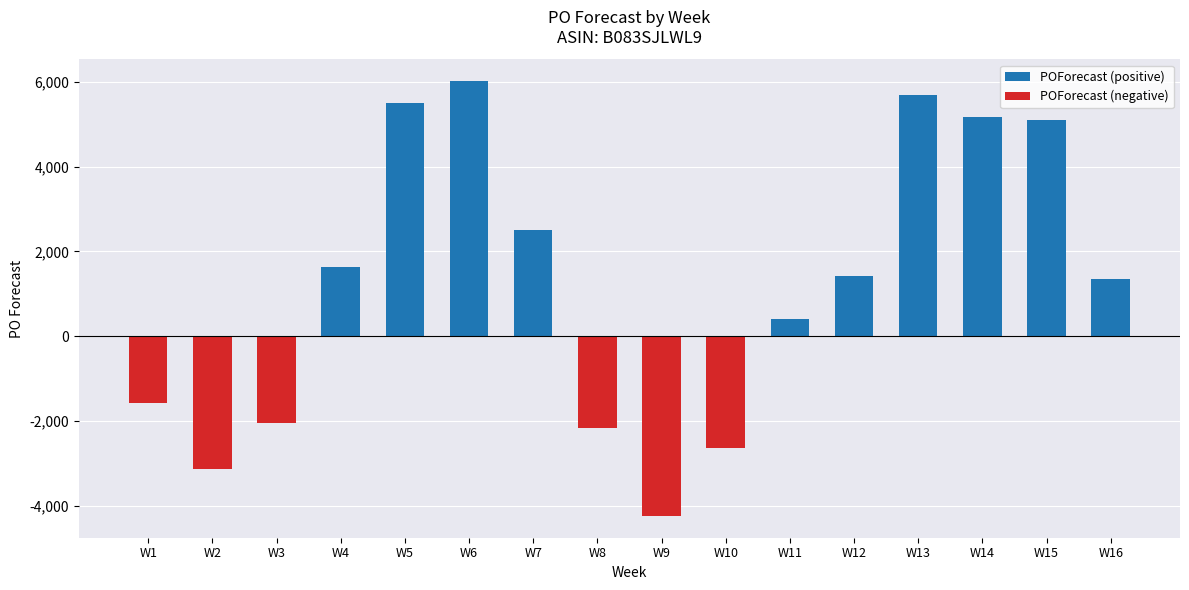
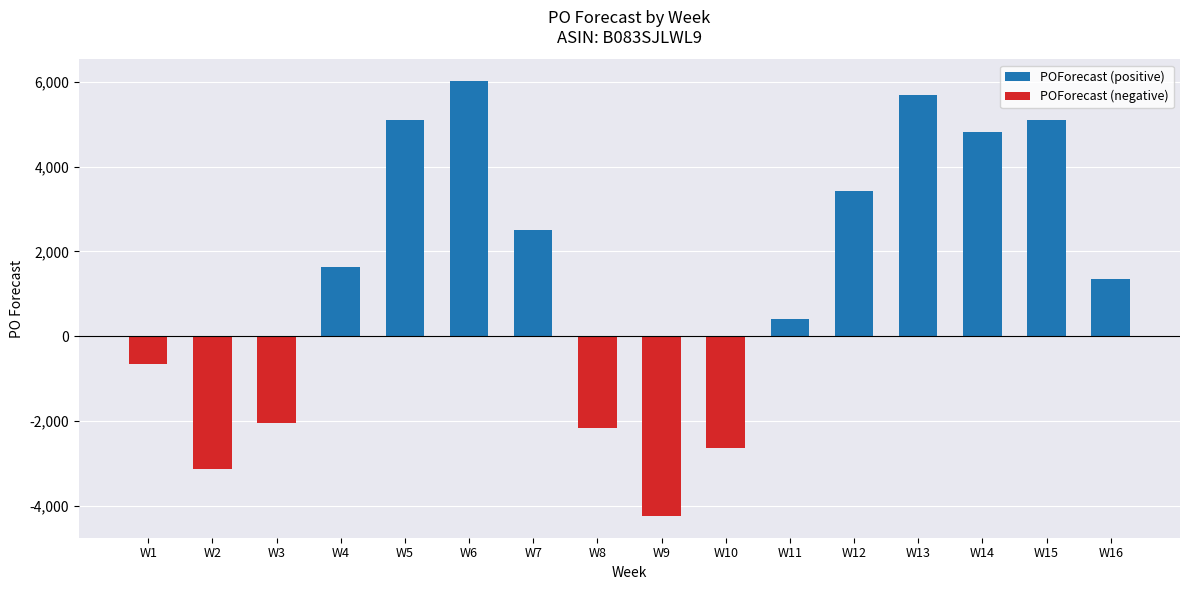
W1: -1,600 -> -700
W5: 5,500 -> 5,100
W12: 1,400 -> 3,400
W14: 5,200 -> 4,800
